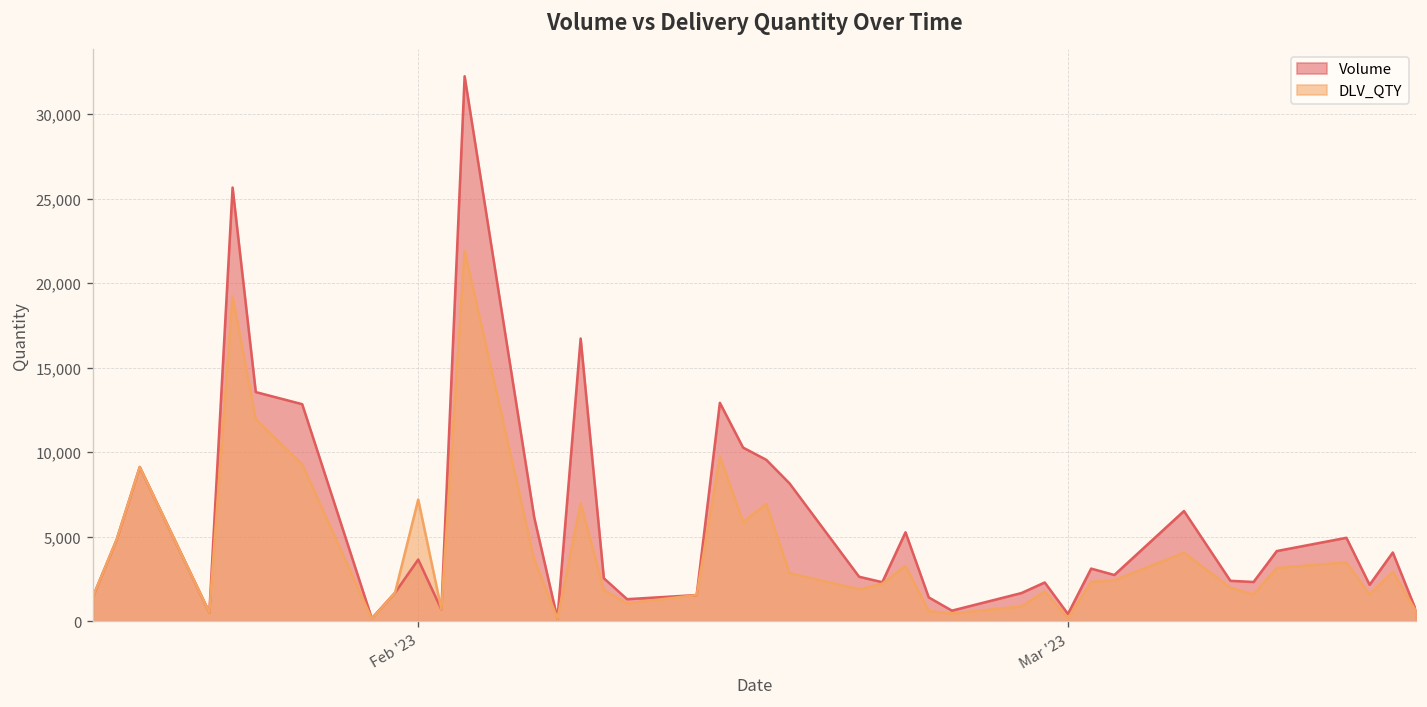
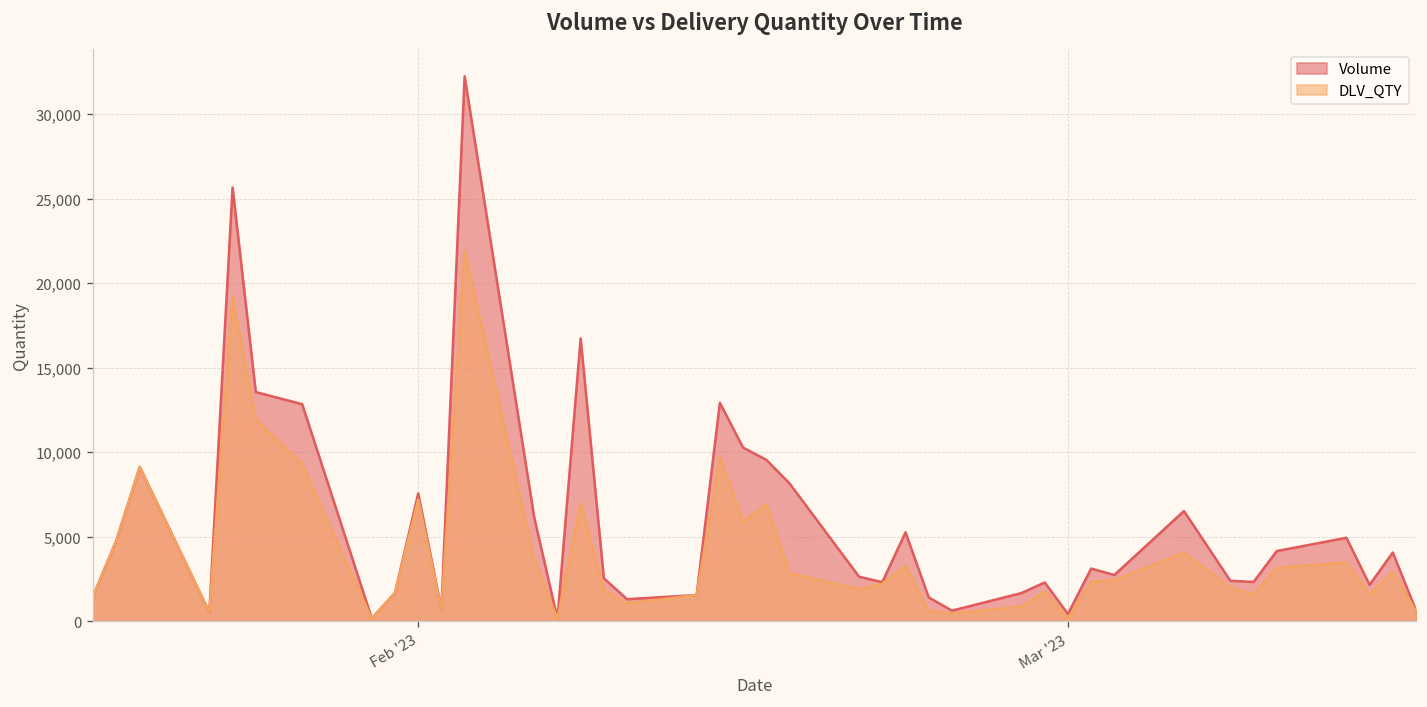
Volume, Feb '23: 3,600 -> 7,500
